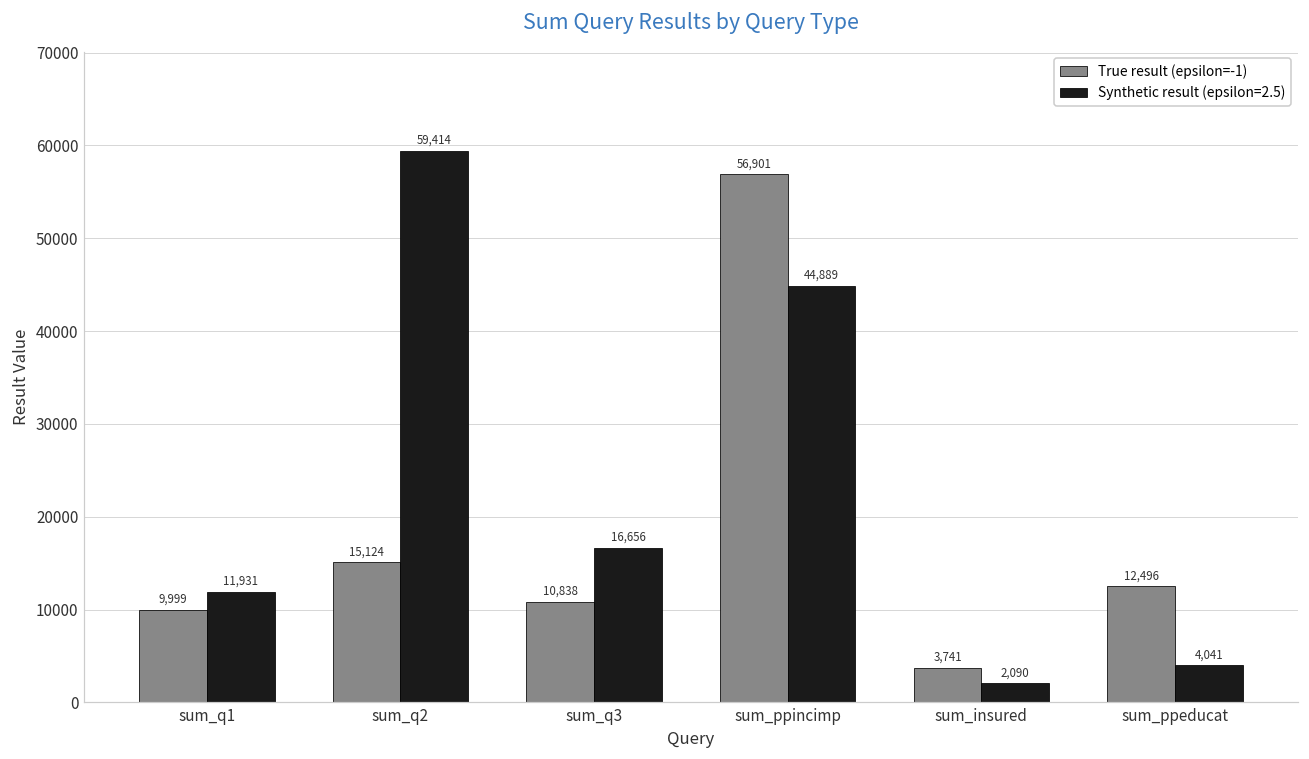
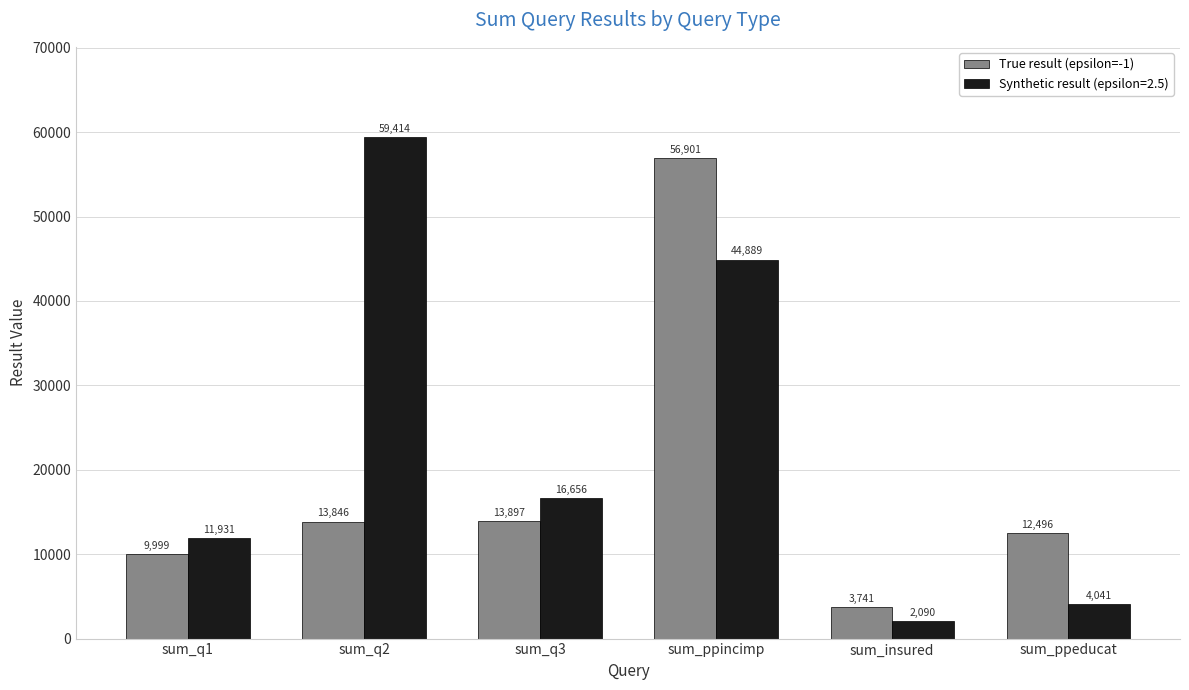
True result (epsilon=-1), sum_q2: 15,124 -> 13,846
True result (epsilon=-1), sum_q3: 10,838 -> 13,897
